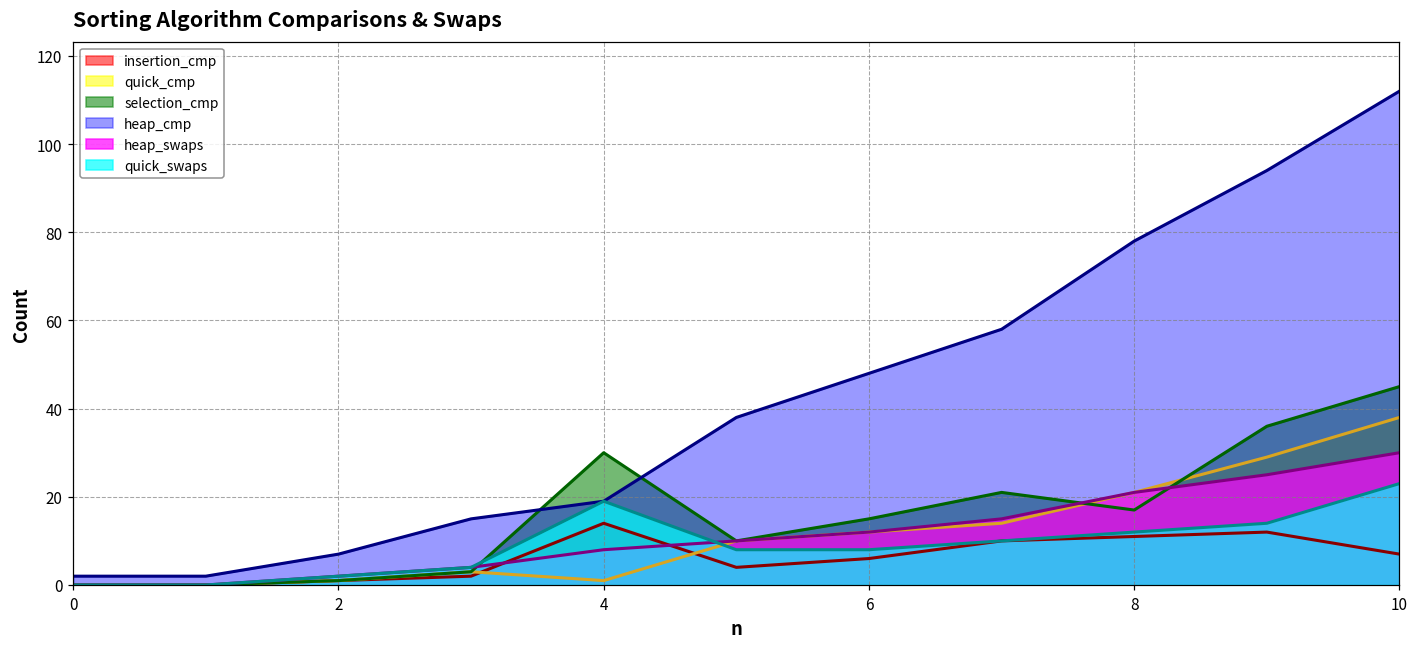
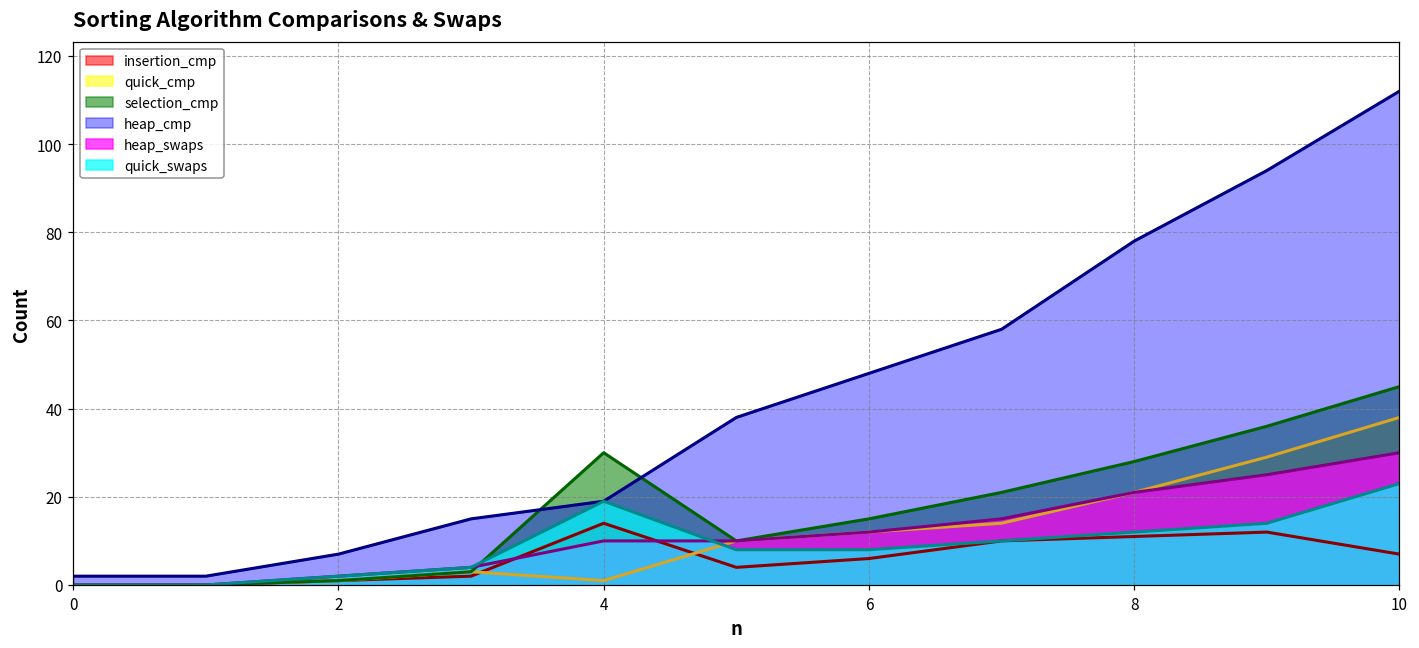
heap_swaps, 4: 8 -> 10
selection_cmp, 8: 17 -> 28
